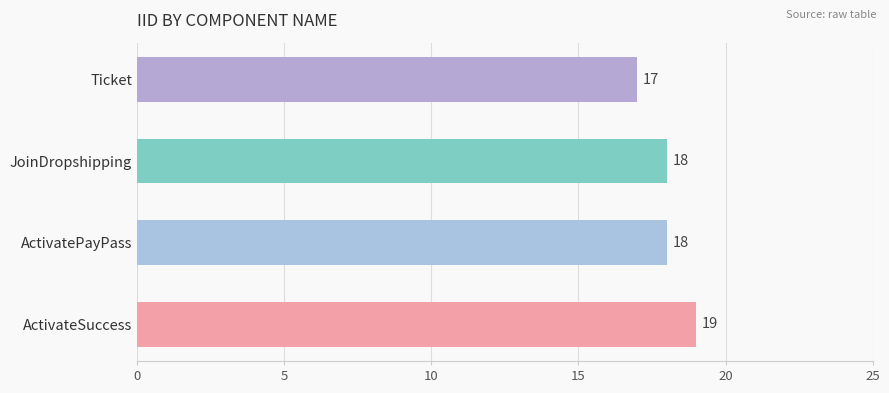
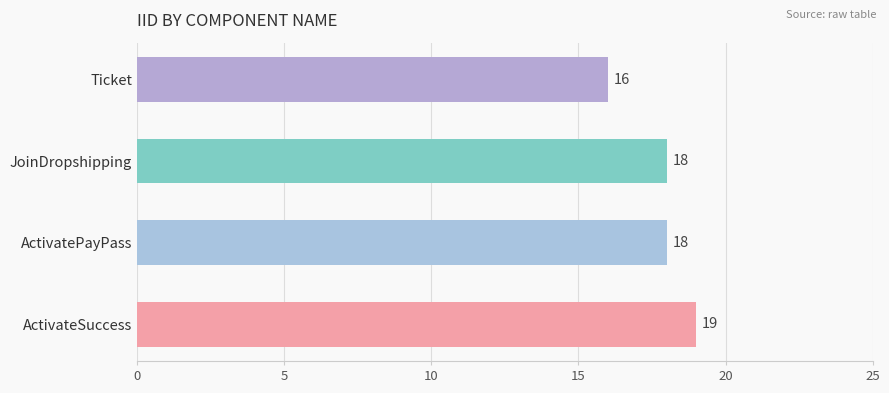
Ticket: 17 -> 16
